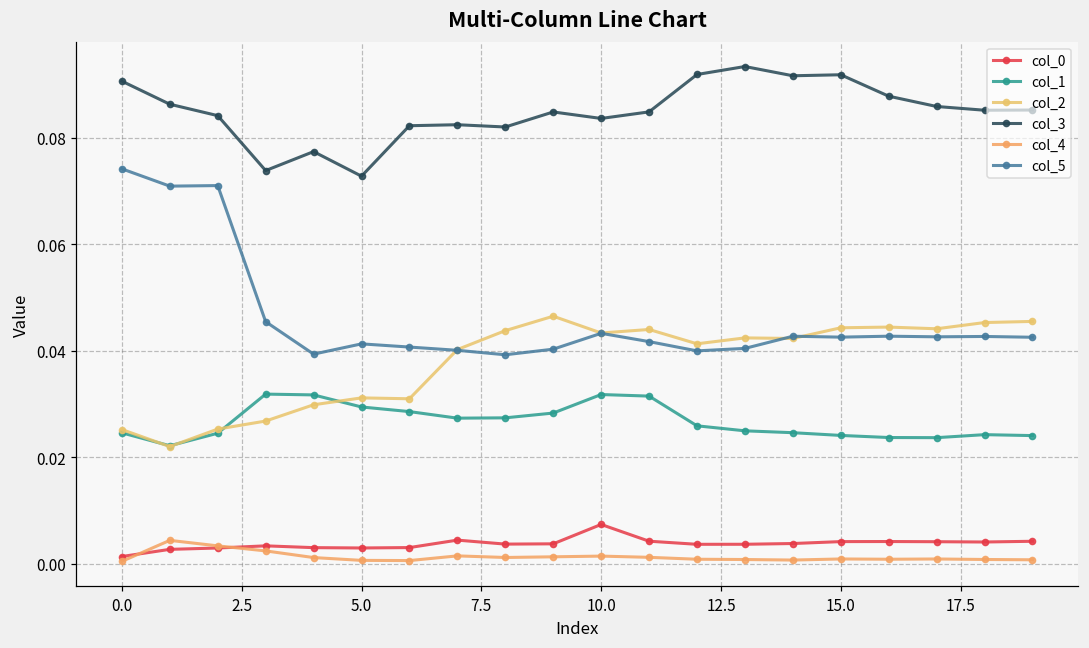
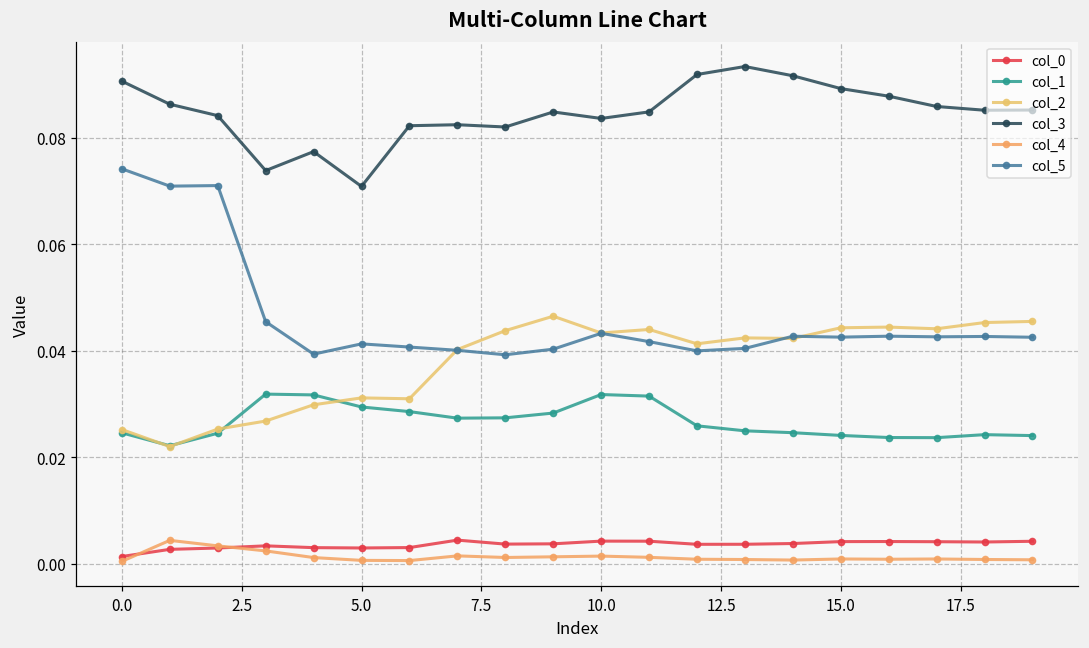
col_3, 5.0: 0.073 -> 0.071
col_0, 10.0: 0.007 -> 0.004
col_3, 15.0: 0.092 -> 0.089
